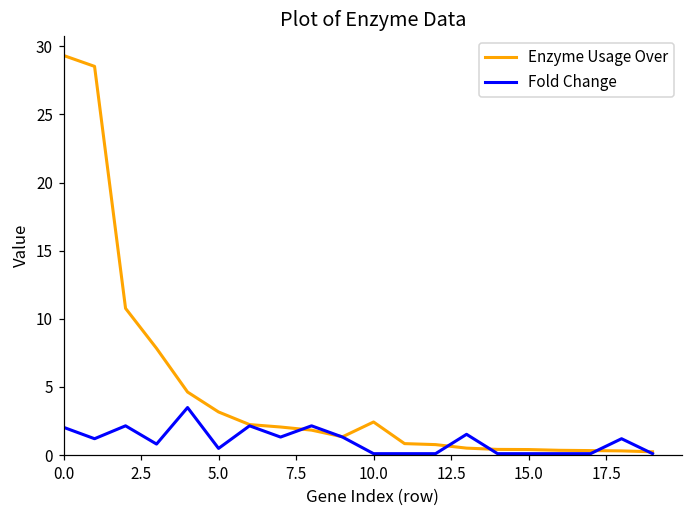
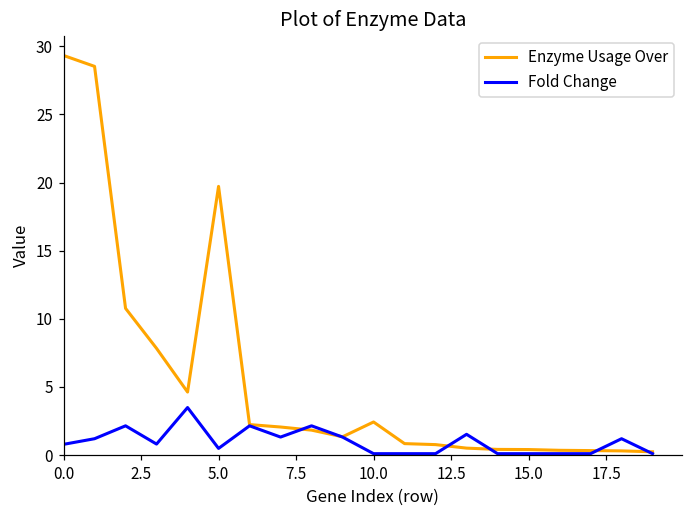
Fold Change, 0.0: 2.0 -> 0.8
Enzyme Usage Over, 5.0: 3.2 -> 19.7
